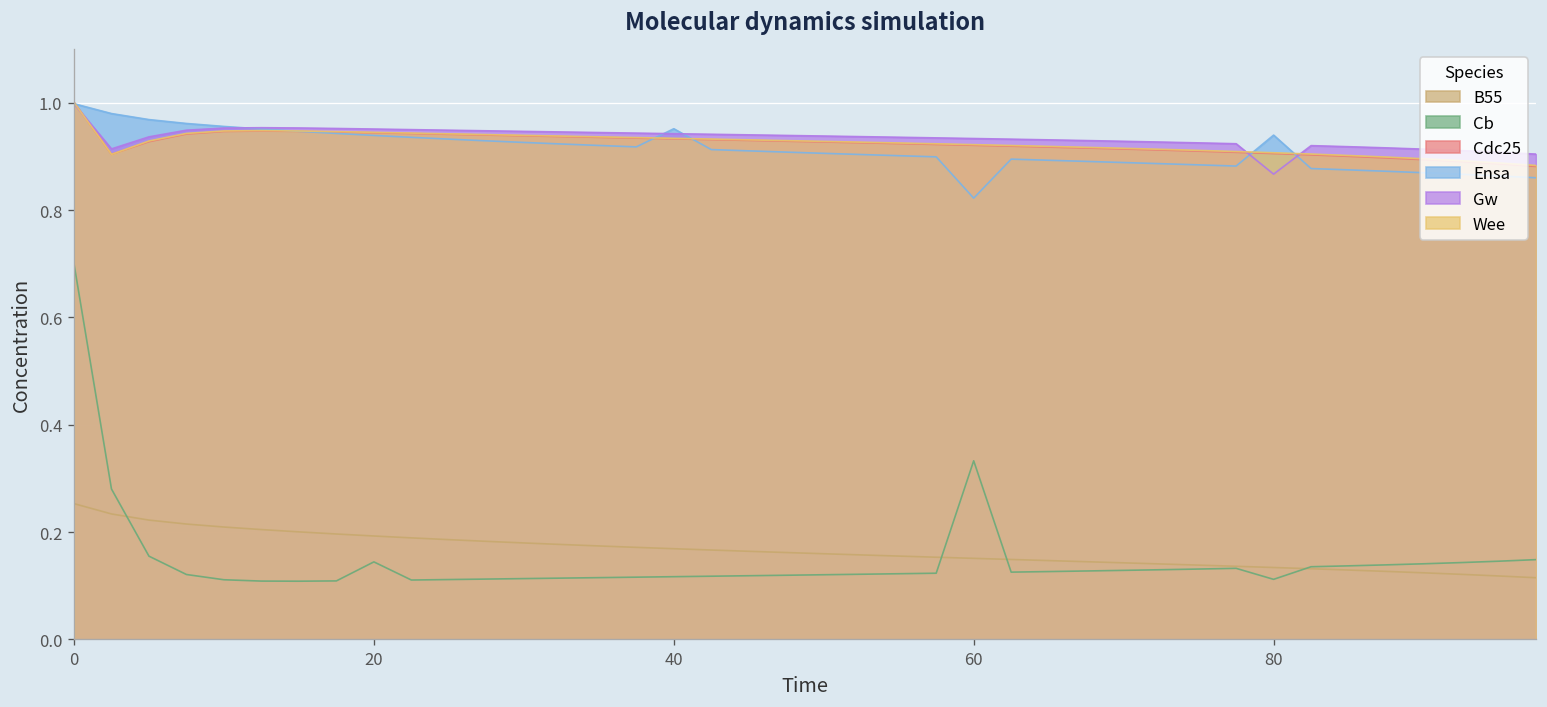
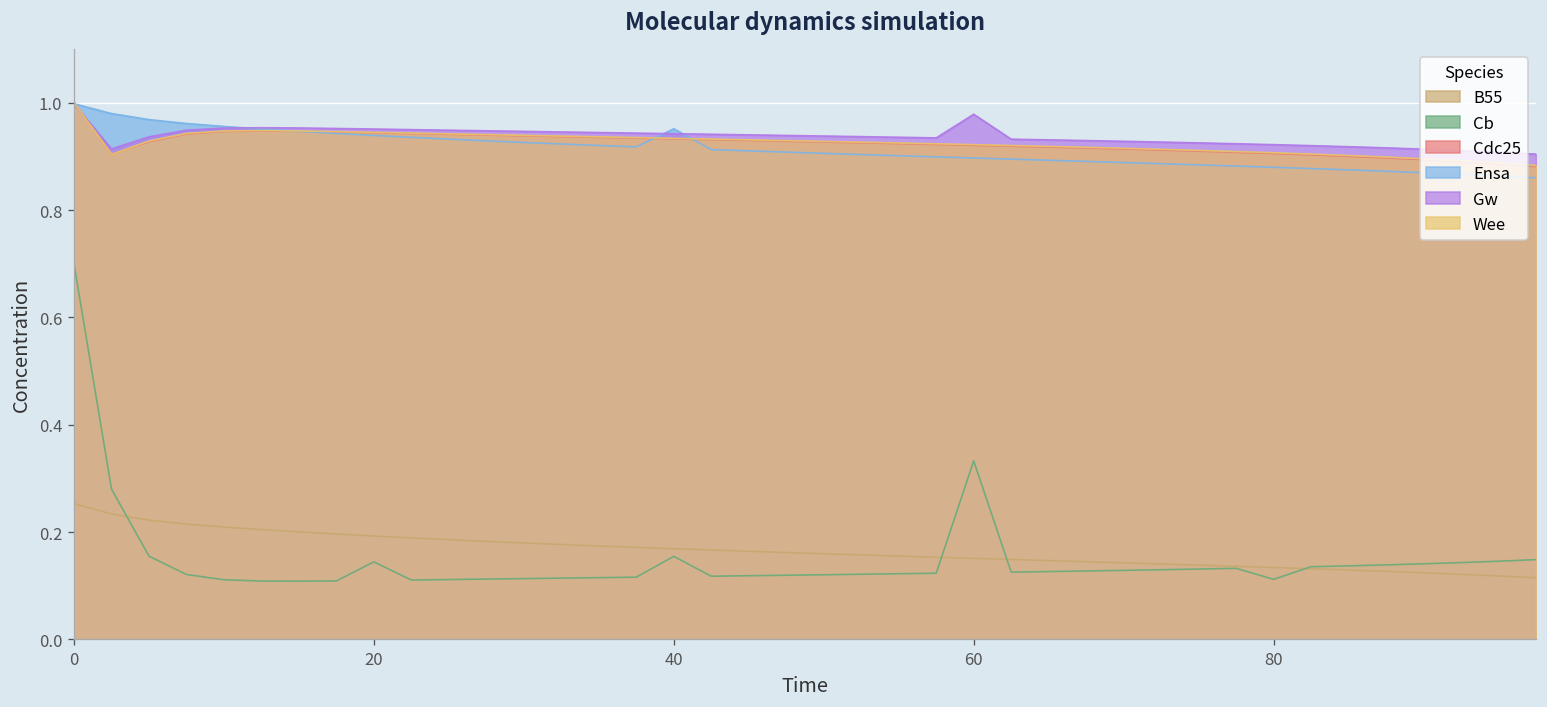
Cb, 40: 0.12 -> 0.15
Ensa, 60: 0.82 -> 0.90
Gw, 60: 0.93 -> 0.98
Ensa, 80: 0.94 -> 0.88
Gw, 80: 0.87 -> 0.92
